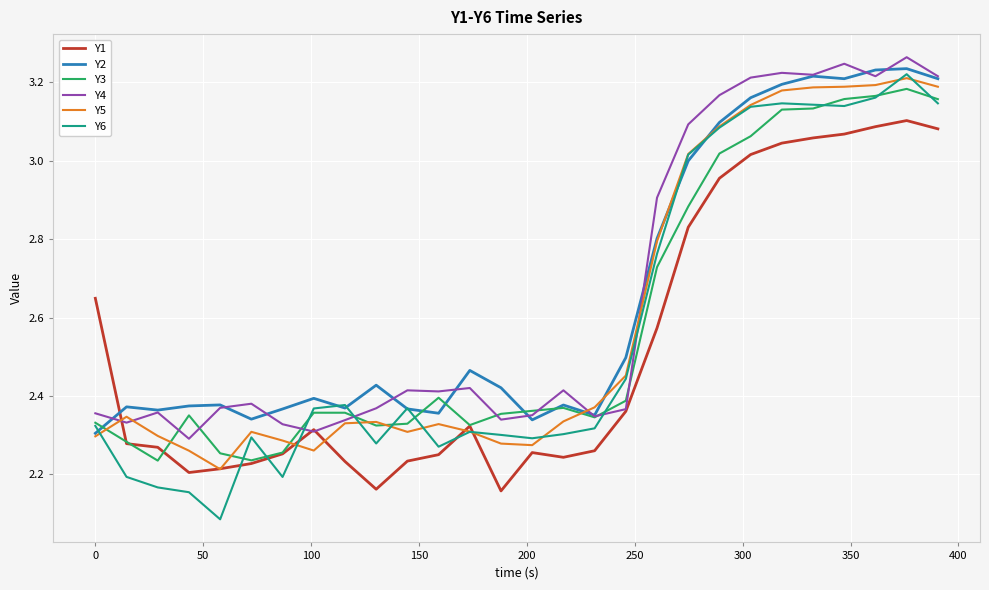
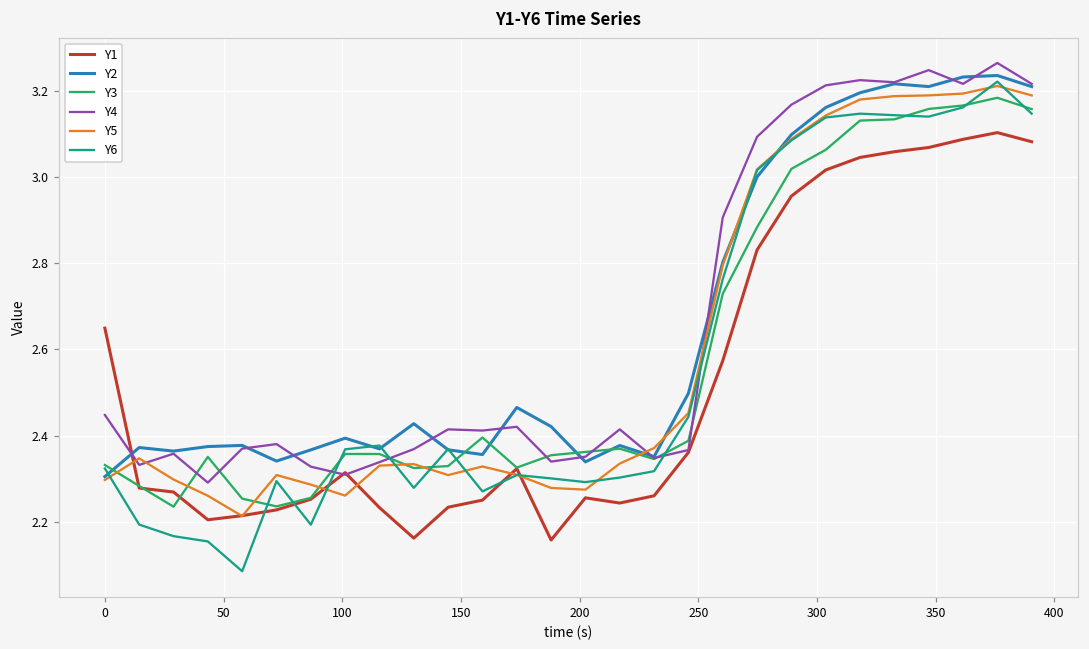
Y4, 0: 2.36 -> 2.45
